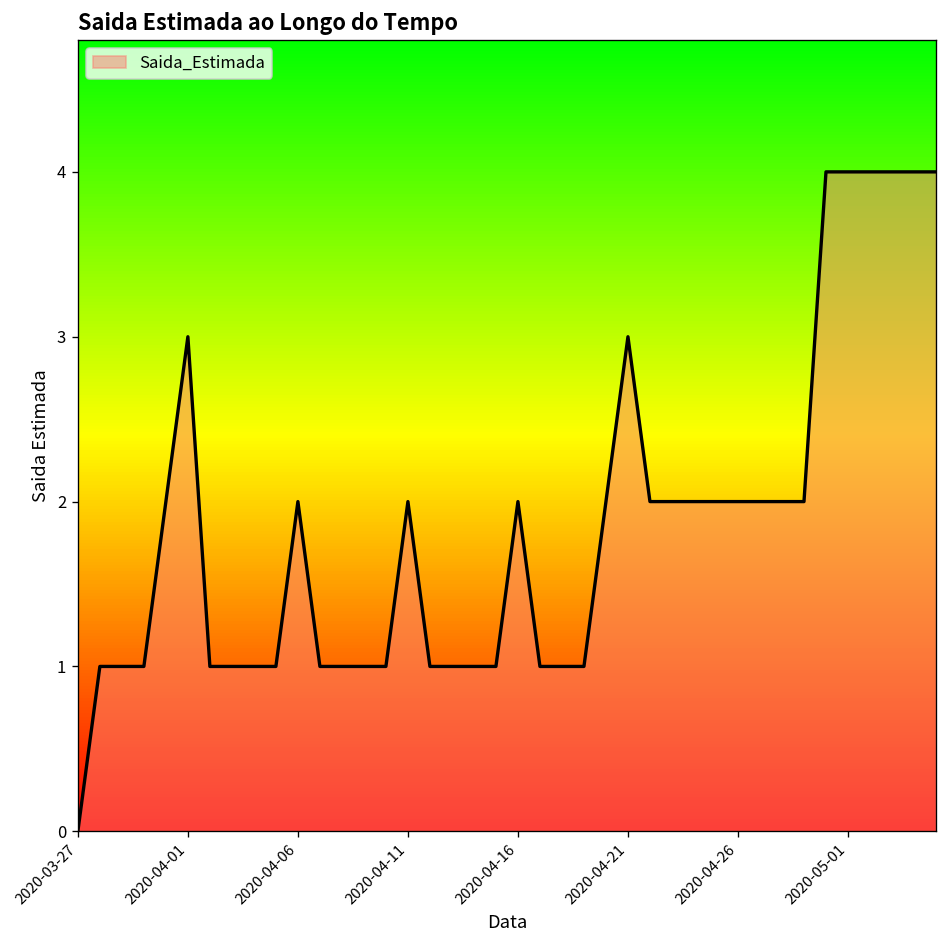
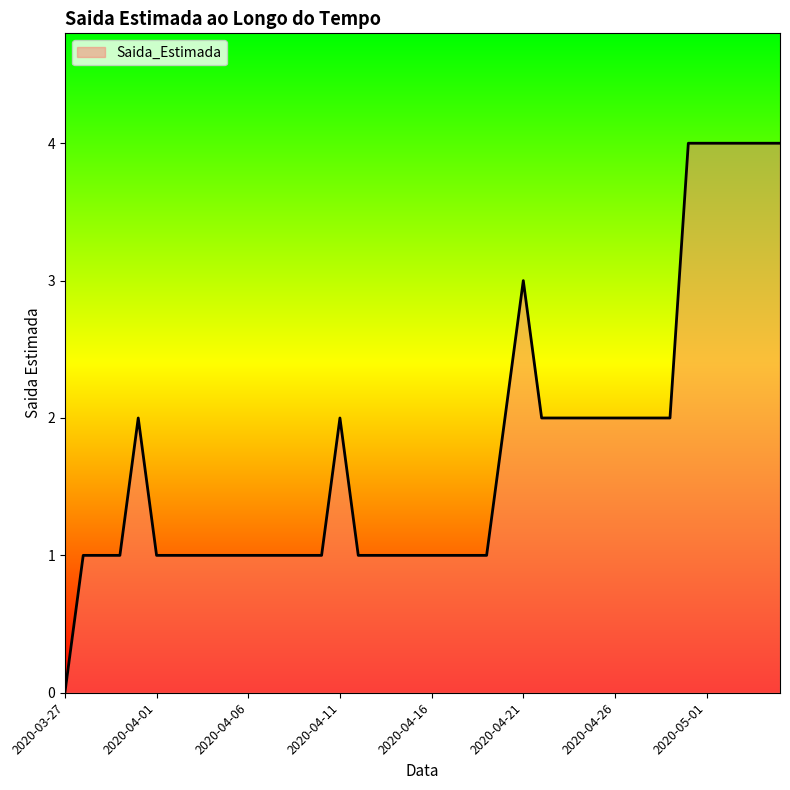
2020-04-01: 3 -> 1
2020-04-06: 2 -> 1
2020-04-16: 2 -> 1
